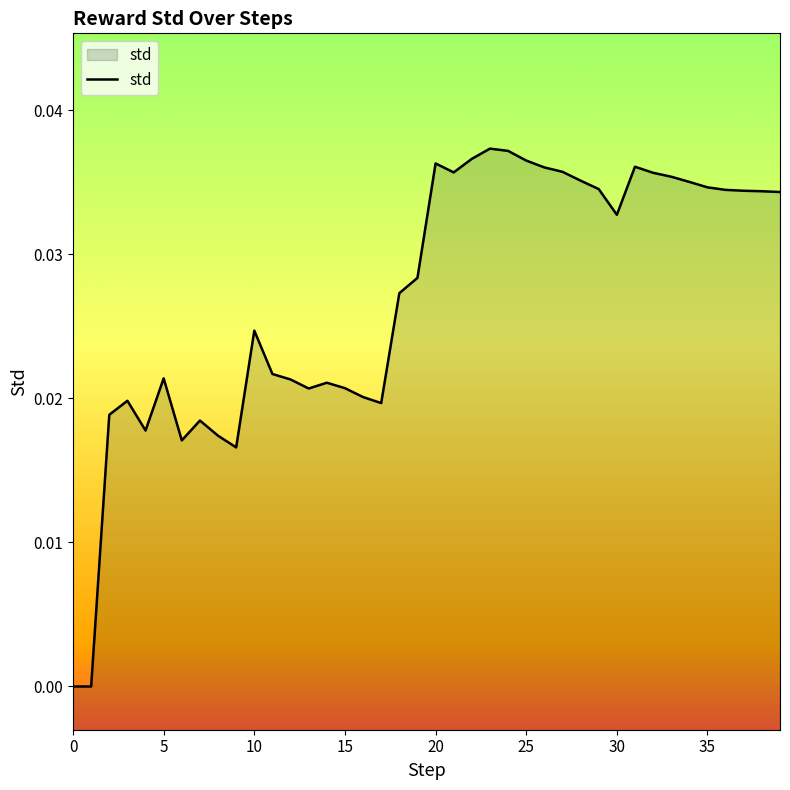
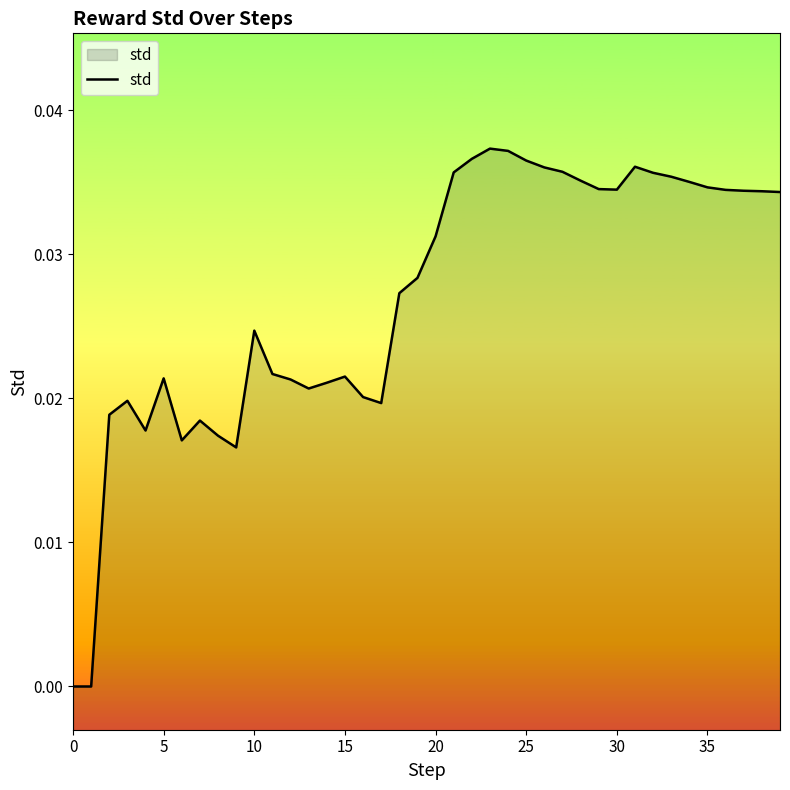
15: 0.0207 -> 0.0215
20: 0.0363 -> 0.0312
30: 0.0327 -> 0.0345
